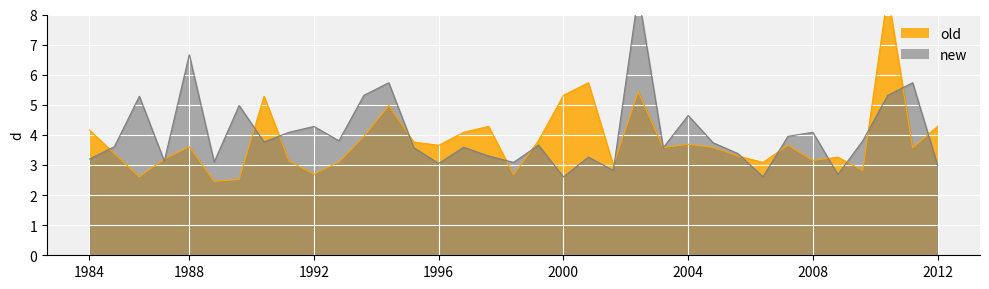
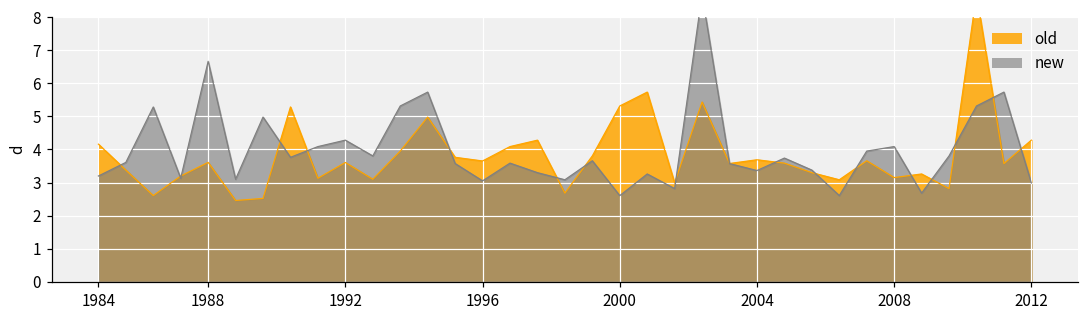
old, 1992: 2.7 -> 3.6
new, 2004: 4.6 -> 3.4
